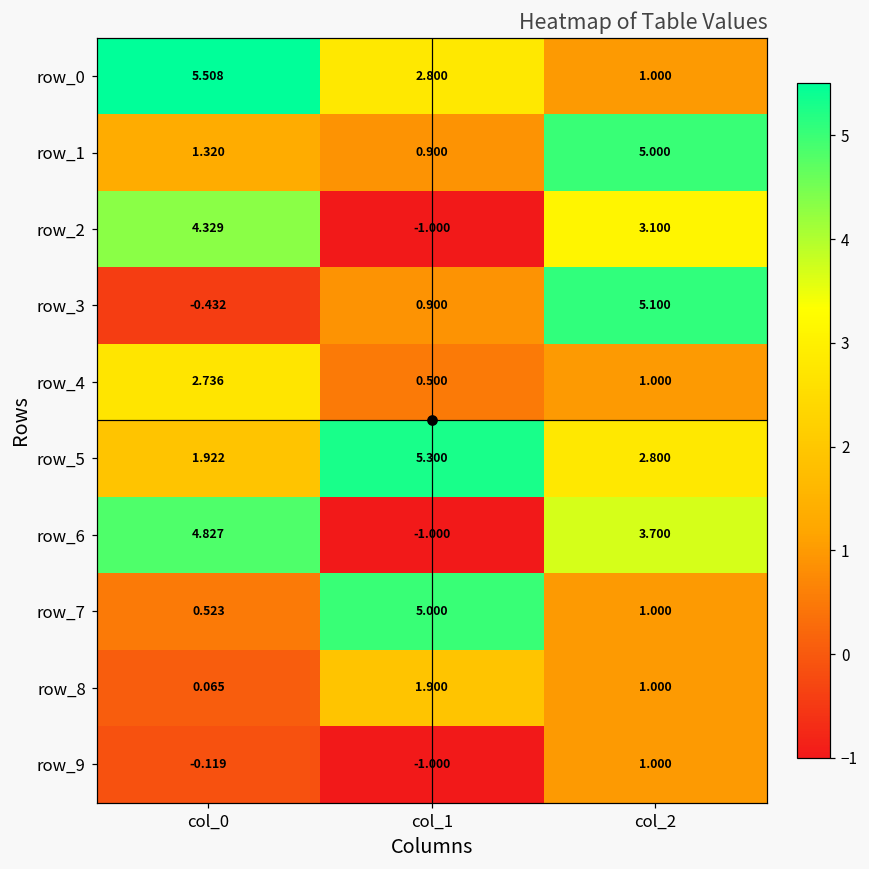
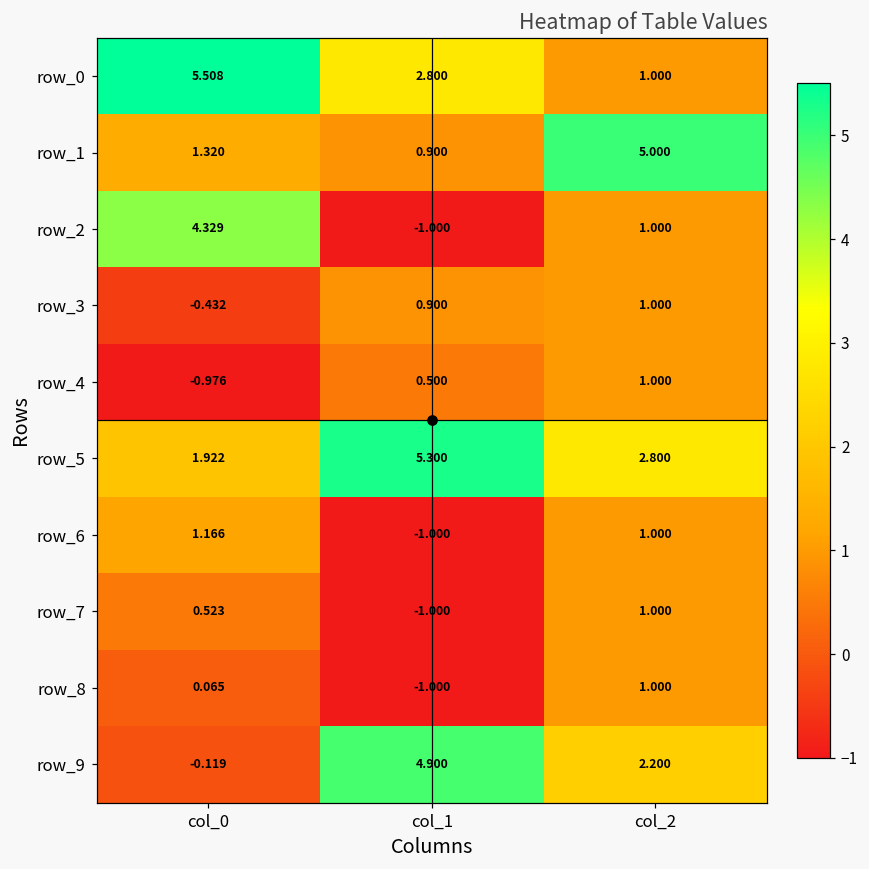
row_2, col_2: 3.100 -> 1.000
row_3, col_2: 5.100 -> 1.000
row_4, col_0: 2.736 -> -0.976
row_6, col_0: 4.827 -> 1.166
row_6, col_2: 3.700 -> 1.000
row_7, col_1: 5.000 -> -1.000
row_8, col_1: 1.900 -> -1.000
row_9, col_1: -1.000 -> 4.900
row_9, col_2: 1.000 -> 2.200
